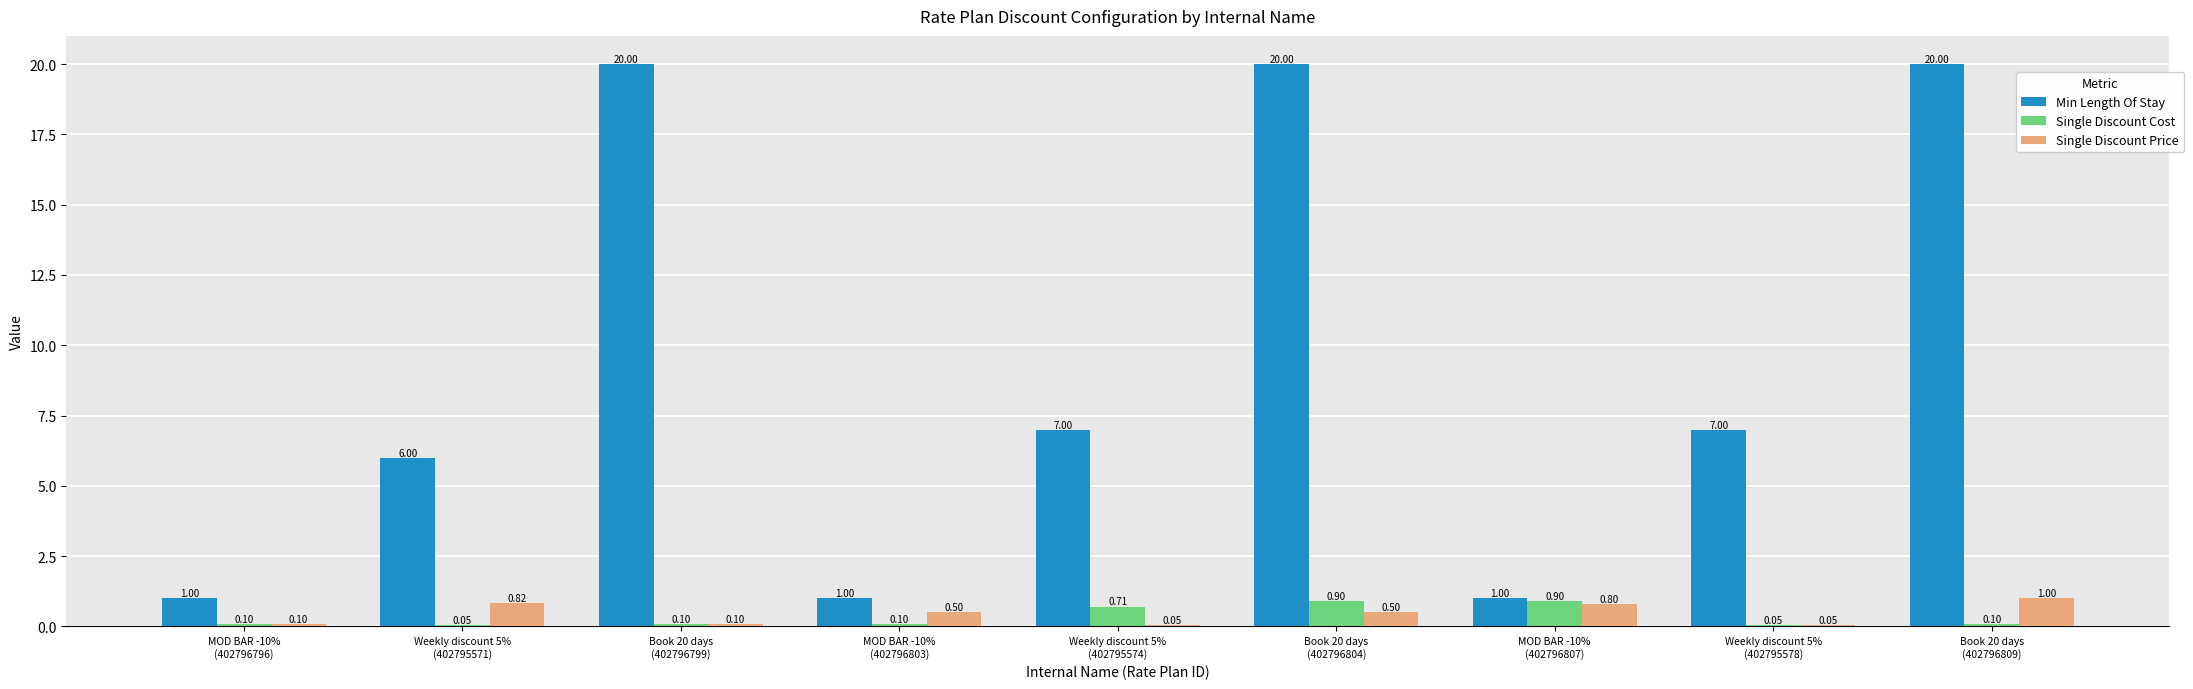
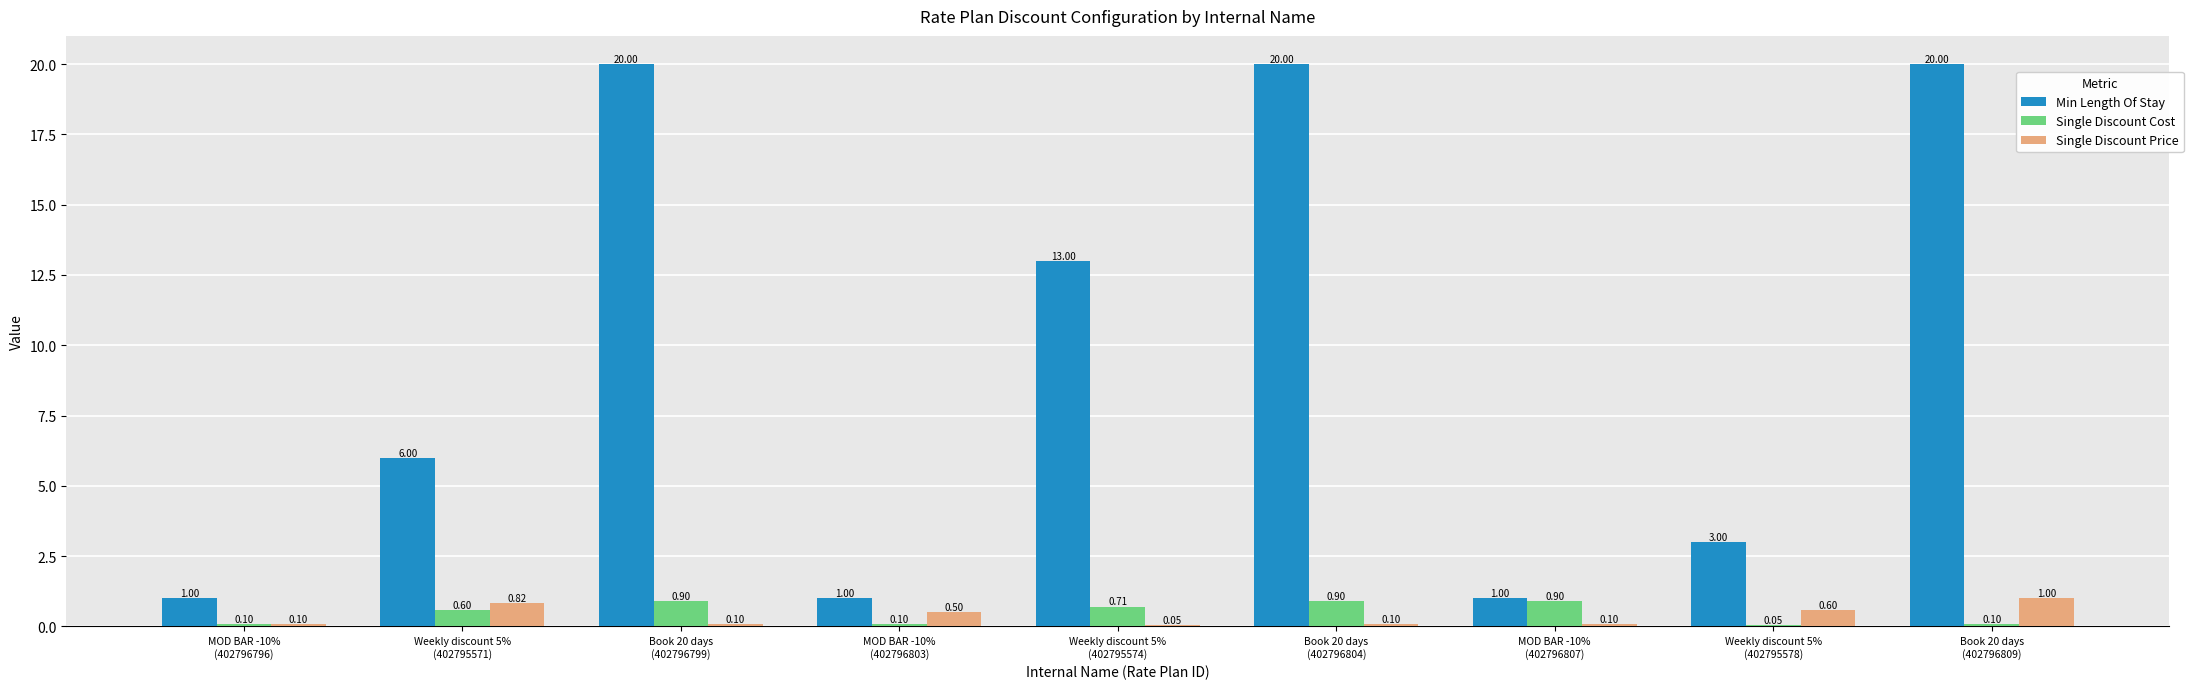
Single Discount Cost, Weekly discount 5% (402795571): 0.05 -> 0.60
Single Discount Cost, Book 20 days (402796799): 0.10 -> 0.90
Min Length Of Stay, Weekly discount 5% (402795574): 7.00 -> 13.00
Single Discount Price, Book 20 days (402796804): 0.50 -> 0.10
Single Discount Price, MOD BAR -10% (402796807): 0.80 -> 0.10
Min Length Of Stay, Weekly discount 5% (402795578): 7.00 -> 3.00
Single Discount Price, Weekly discount 5% (402795578): 0.05 -> 0.60
